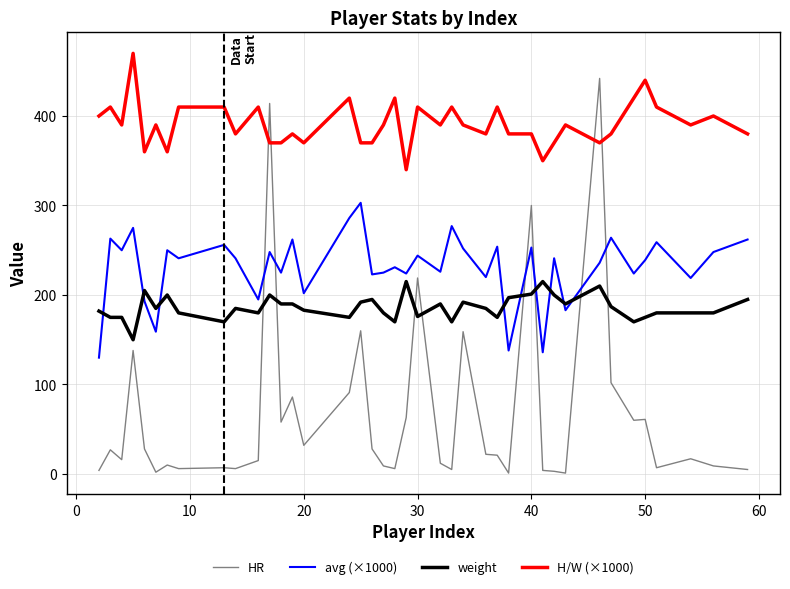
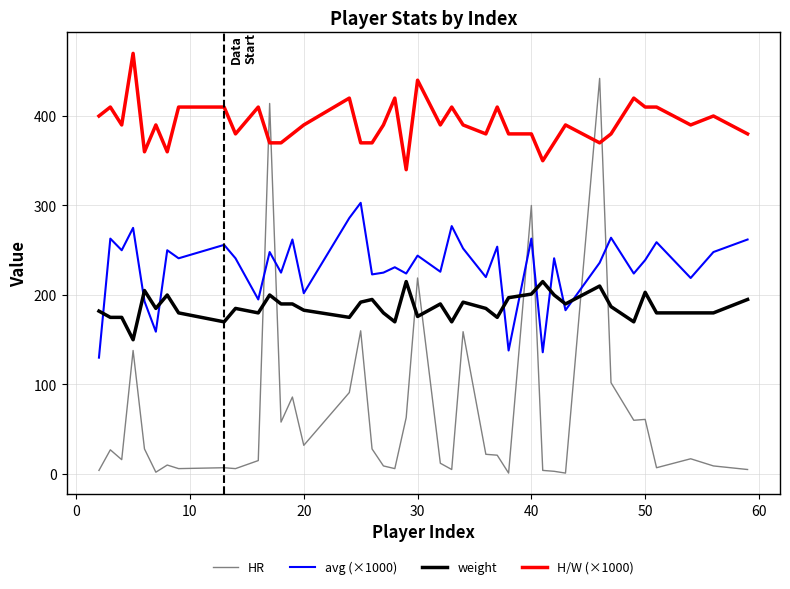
H/W (×1000), 20: 370 -> 390
H/W (×1000), 30: 410 -> 440
avg (×1000), 40: 250 -> 260
weight, 50: 180 -> 200
H/W (×1000), 50: 440 -> 410
